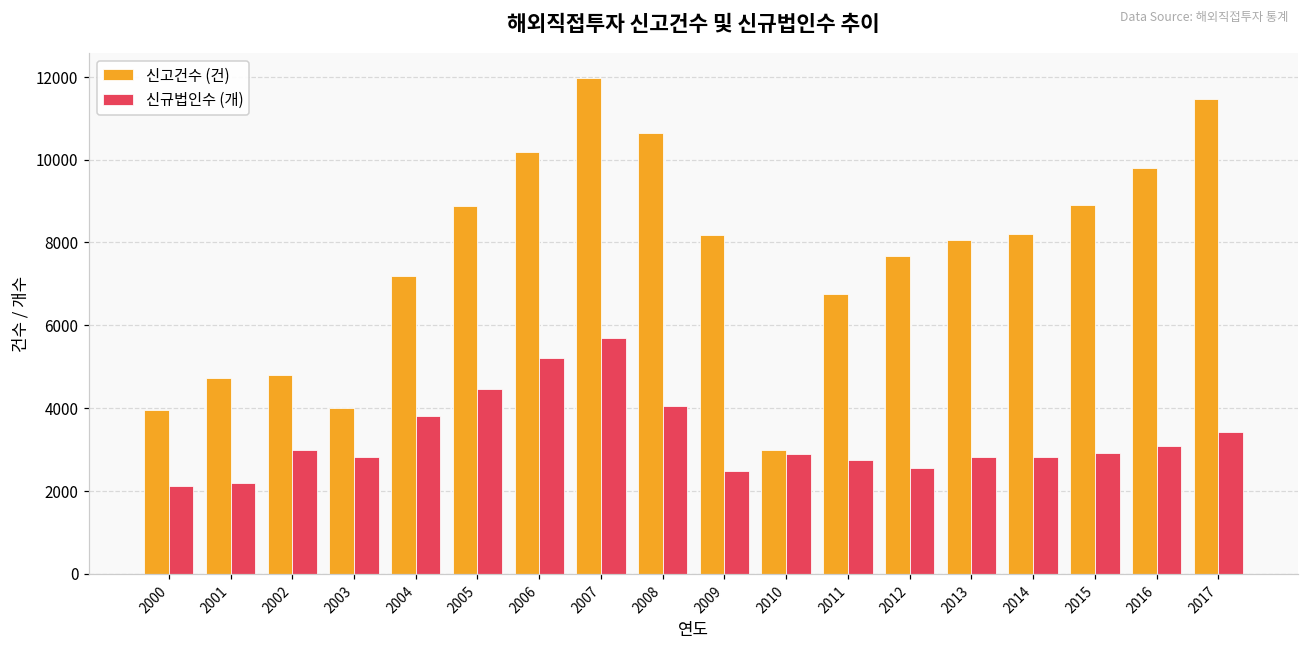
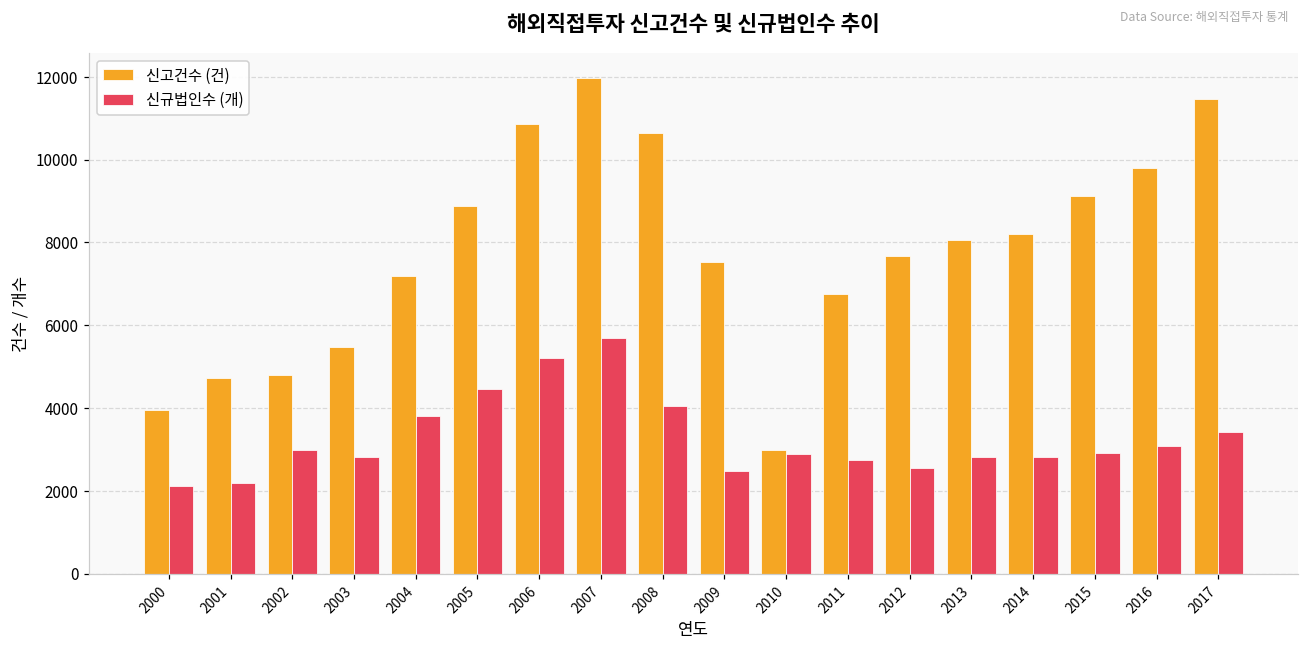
신고건수 (건), 2003: 4000 -> 5500
신고건수 (건), 2006: 10200 -> 10900
신고건수 (건), 2009: 8200 -> 7500
신고건수 (건), 2015: 8900 -> 9100
